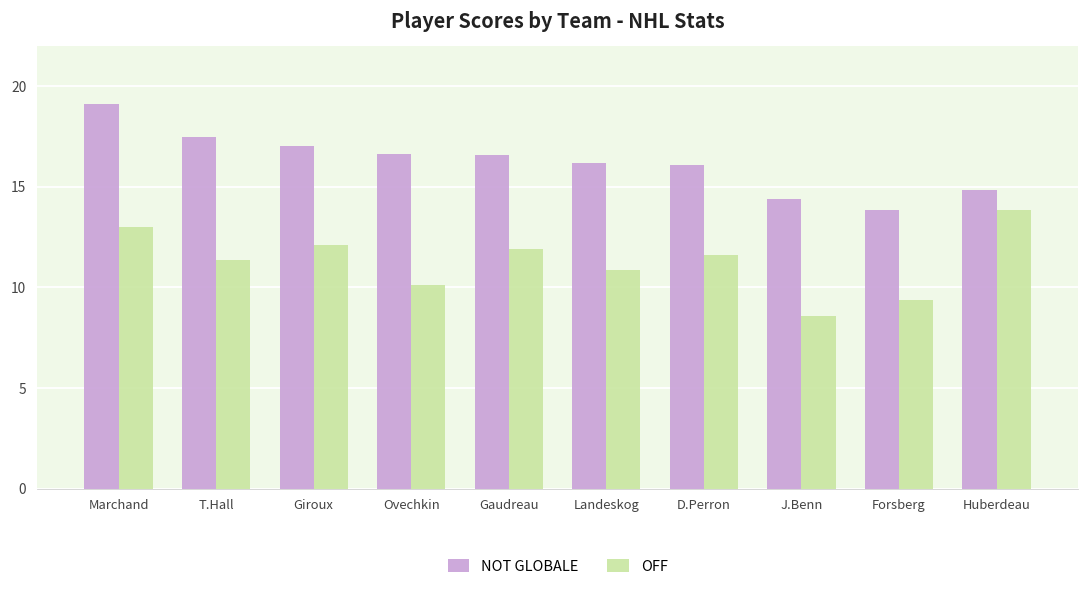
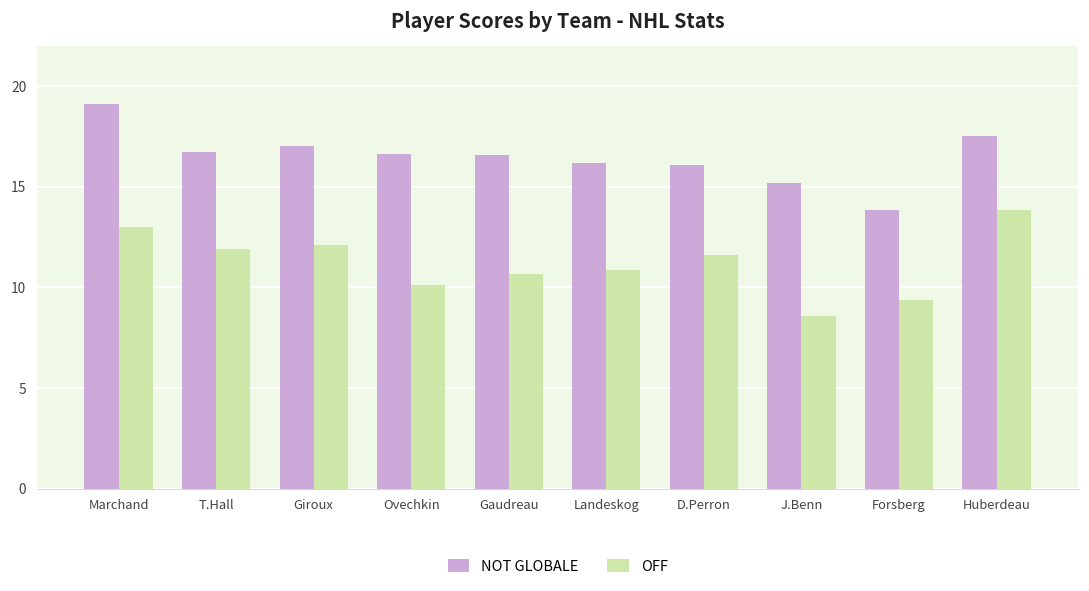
NOT GLOBALE, T.Hall: 17.5 -> 16.7
OFF, T.Hall: 11.3 -> 11.9
OFF, Gaudreau: 11.9 -> 10.6
NOT GLOBALE, J.Benn: 14.4 -> 15.2
NOT GLOBALE, Huberdeau: 14.9 -> 17.5
